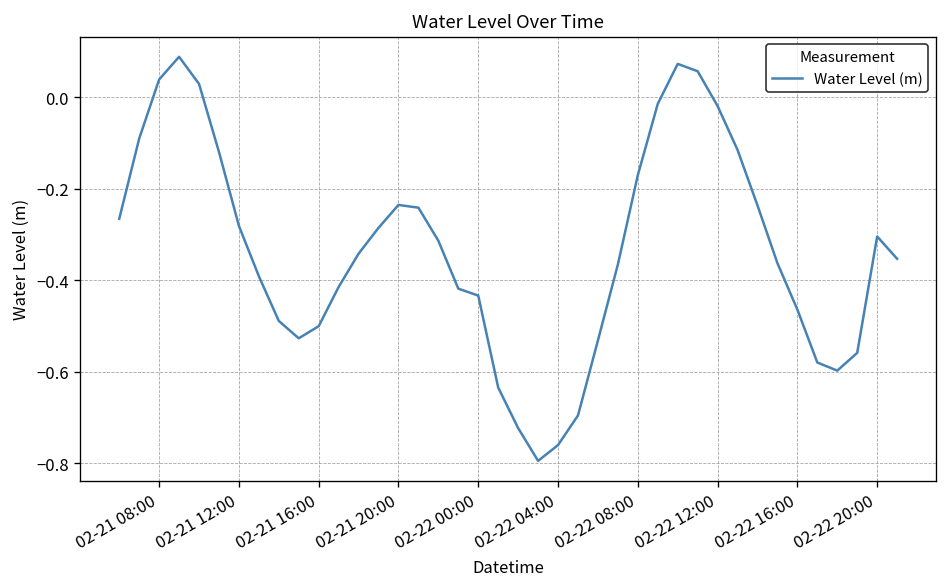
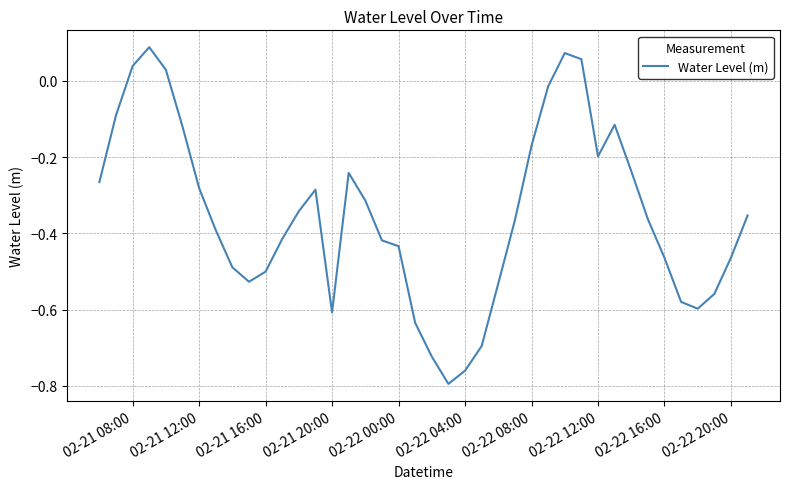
02-21 20:00: -0.24 -> -0.61
02-22 12:00: -0.02 -> -0.20
02-22 20:00: -0.30 -> -0.46
